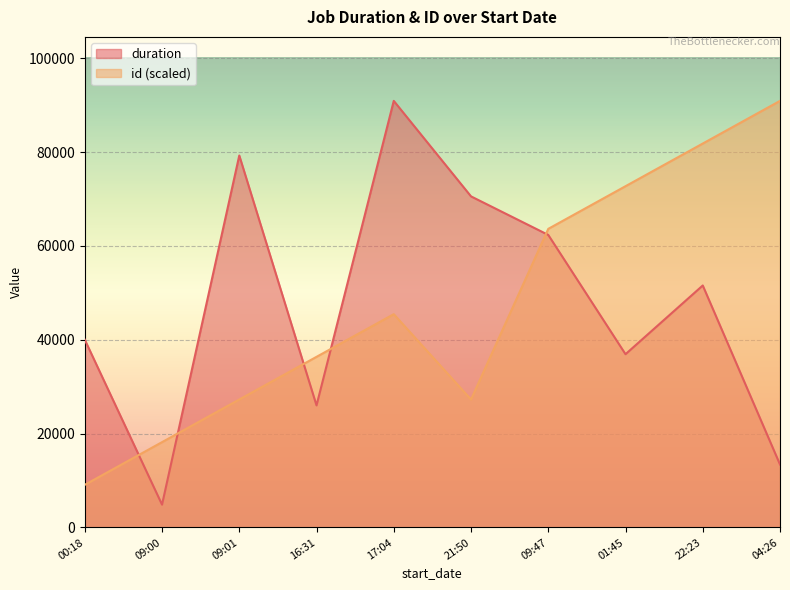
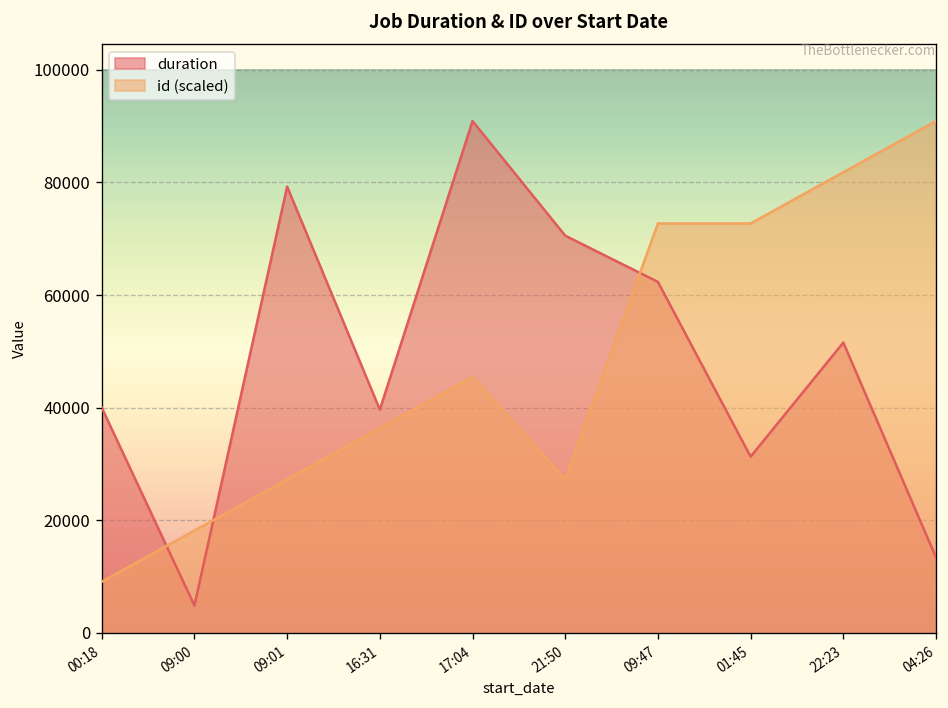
duration, 16:31: 26000 -> 40000
id (scaled), 09:47: 64000 -> 73000
duration, 01:45: 37000 -> 31000
